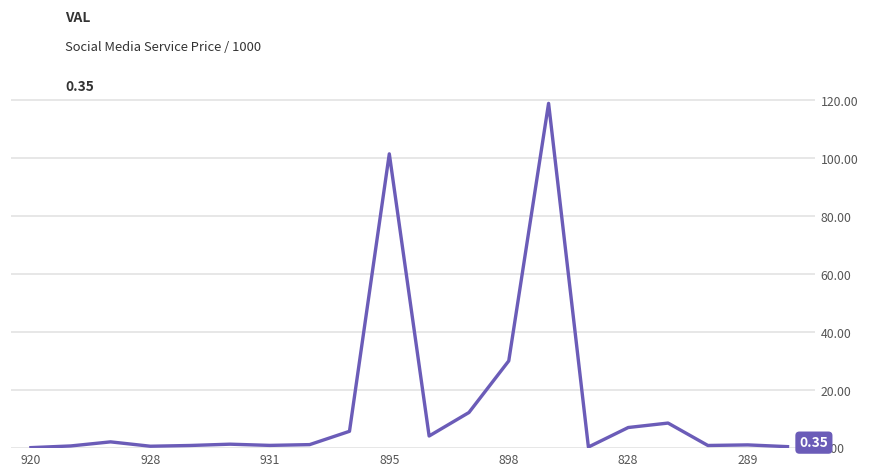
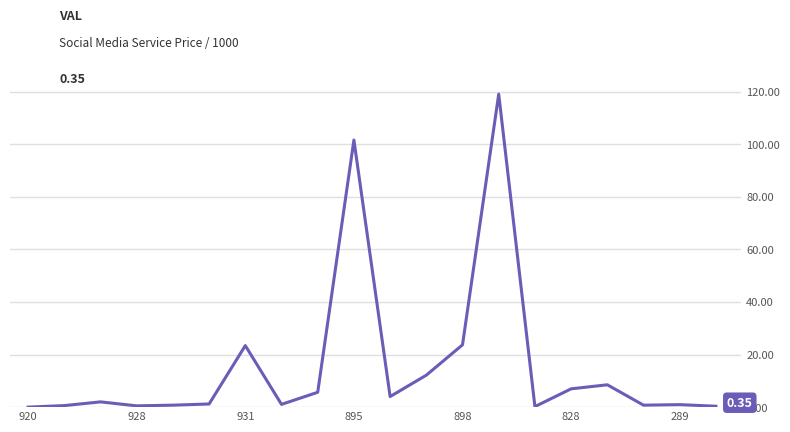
931: 1 -> 23
898: 30 -> 24
